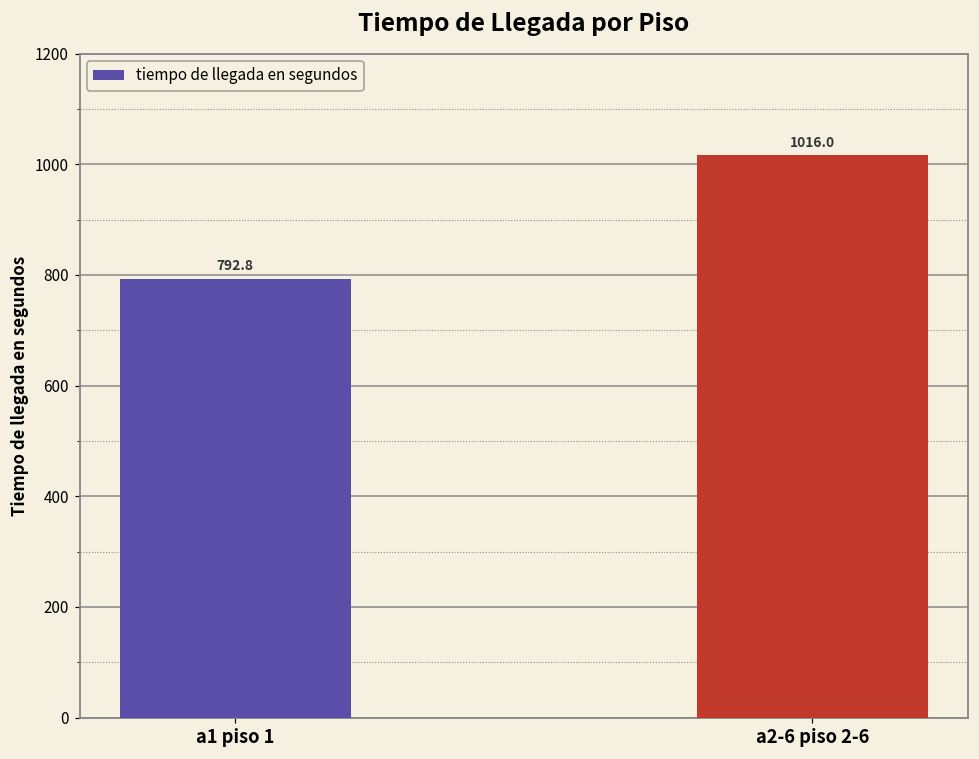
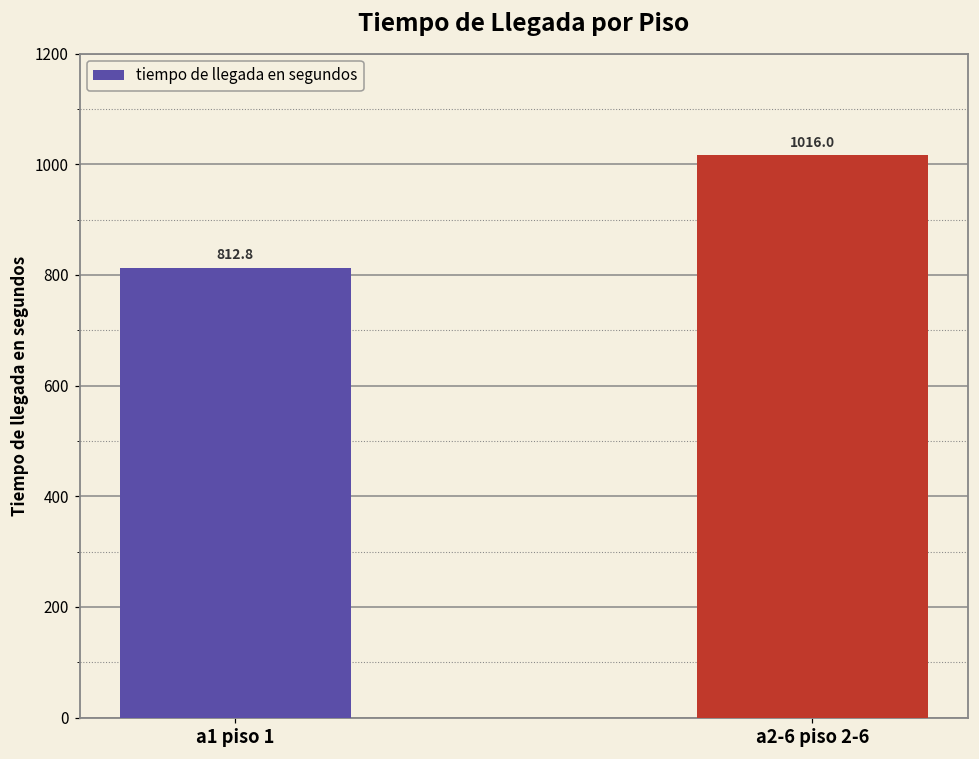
a1 piso 1: 792.8 -> 812.8
